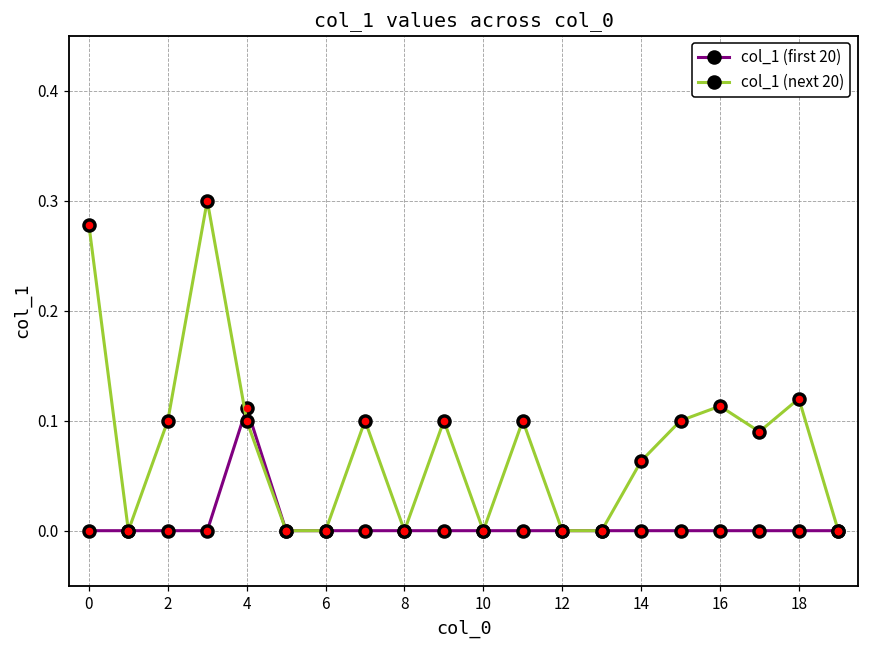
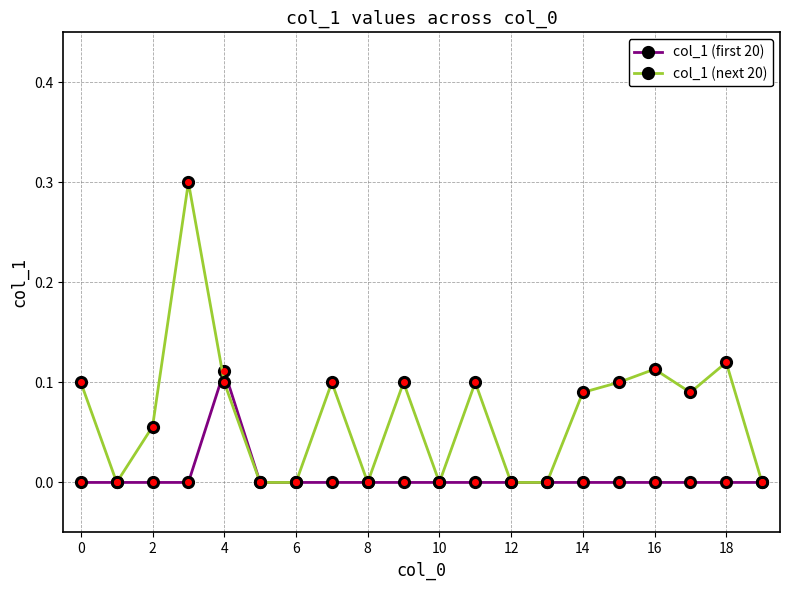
col_1 (next 20), 0: 0.278 -> 0.100
col_1 (next 20), 2: 0.100 -> 0.056
col_1 (next 20), 14: 0.063 -> 0.090
